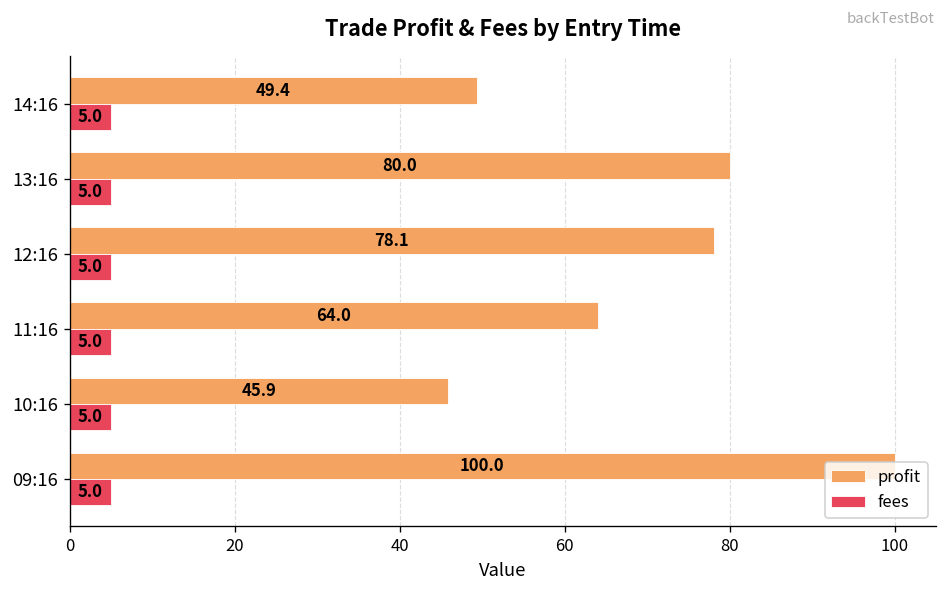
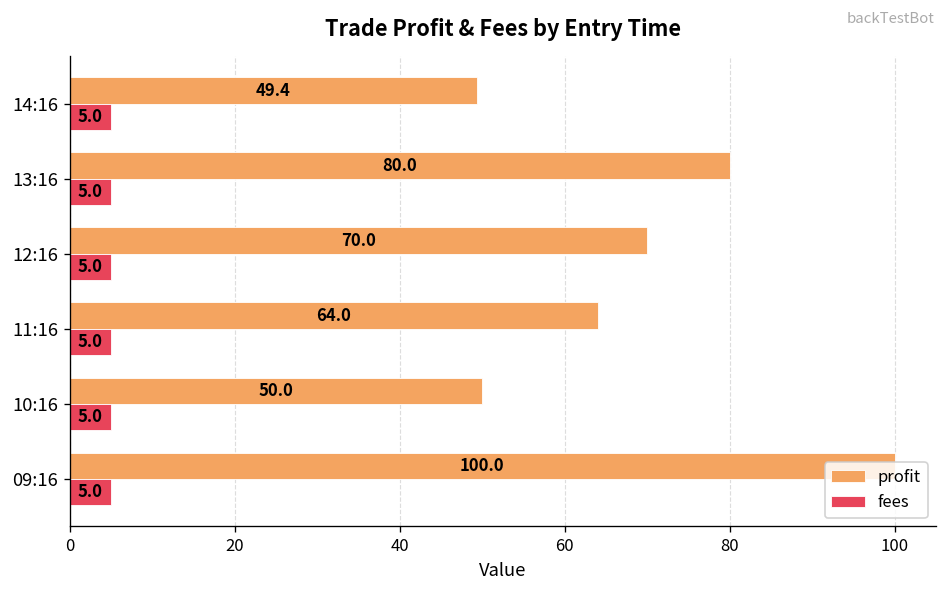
profit, 12:16: 78.1 -> 70.0
profit, 10:16: 45.9 -> 50.0
